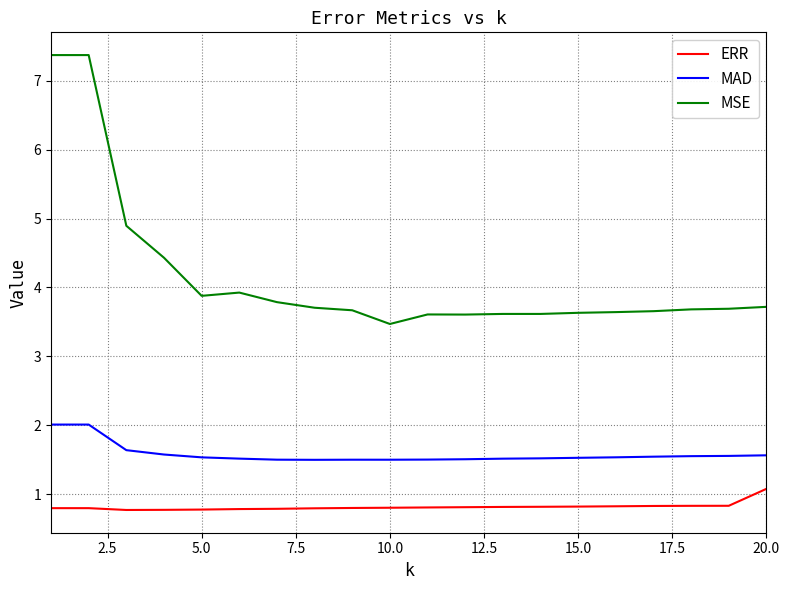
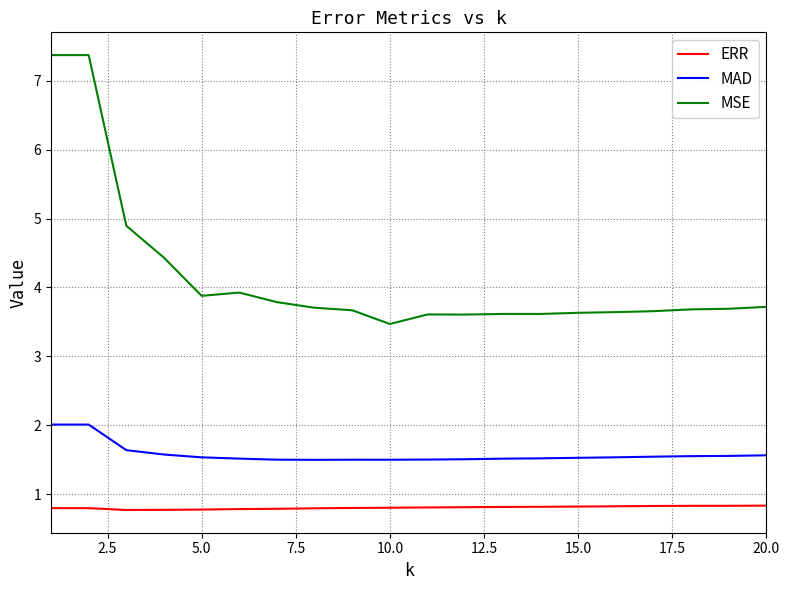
ERR, 20.0: 1.1 -> 0.8
